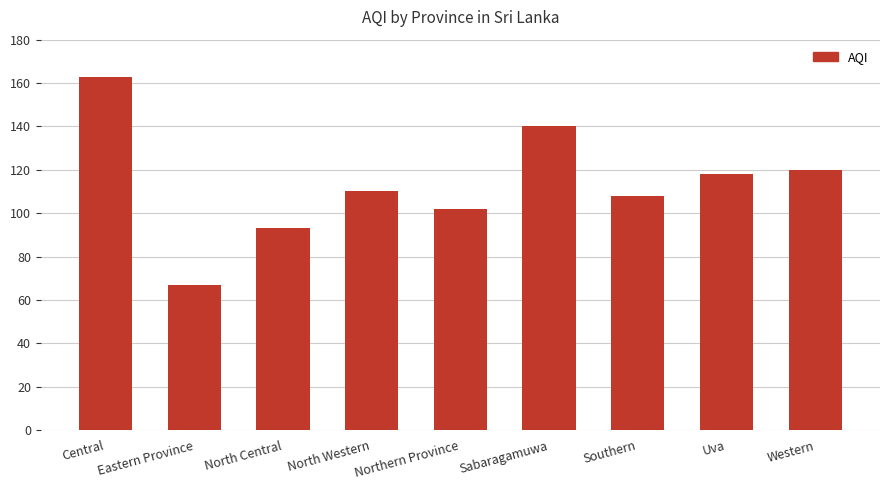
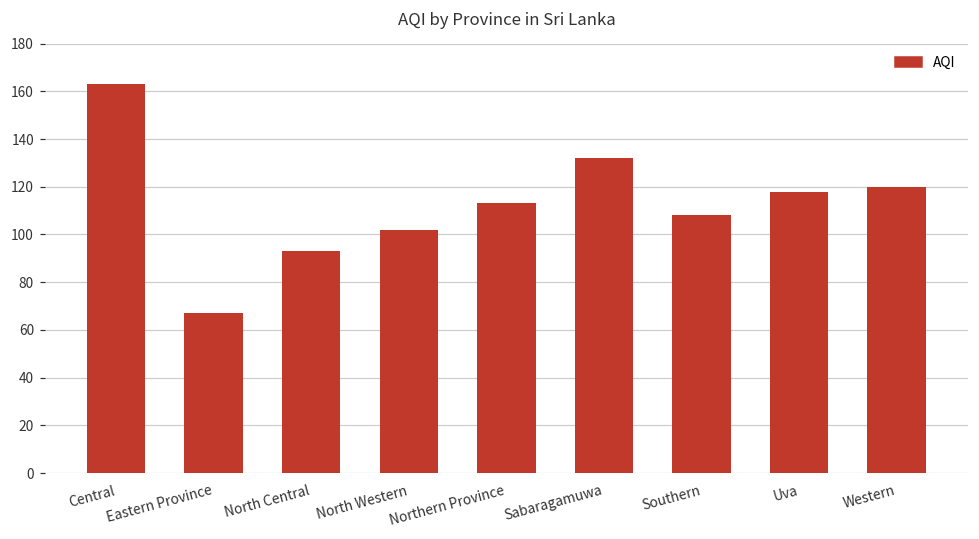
North Western: 110 -> 102
Northern Province: 102 -> 113
Sabaragamuwa: 140 -> 132
